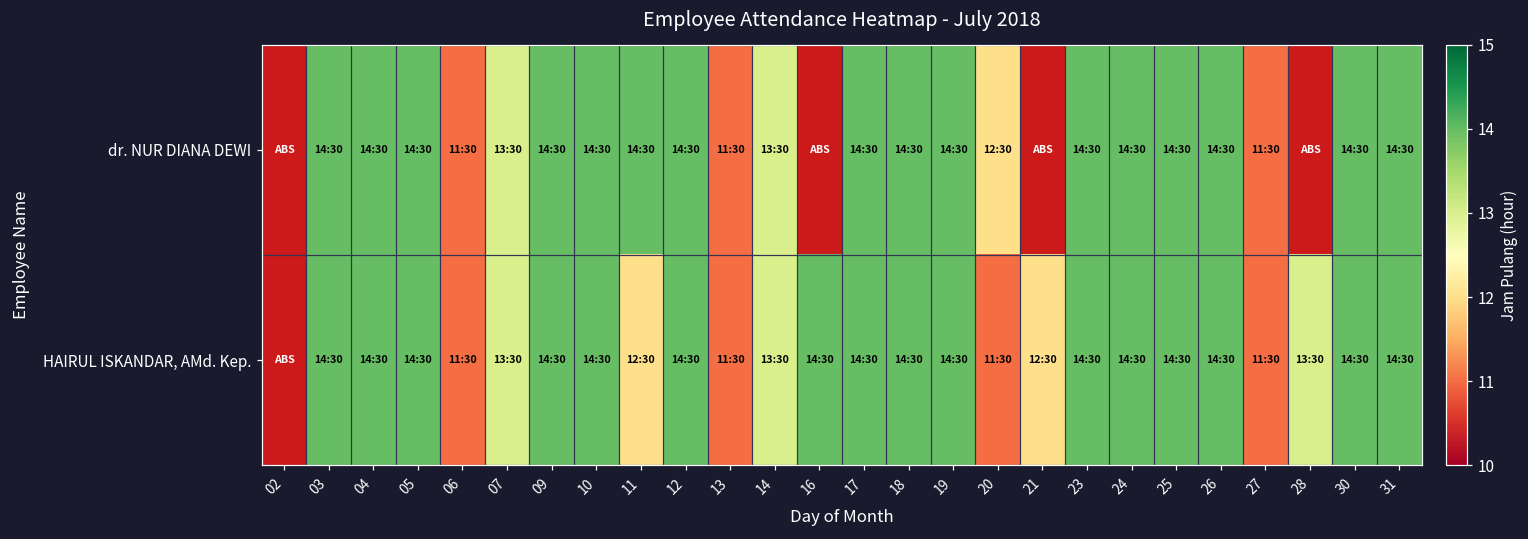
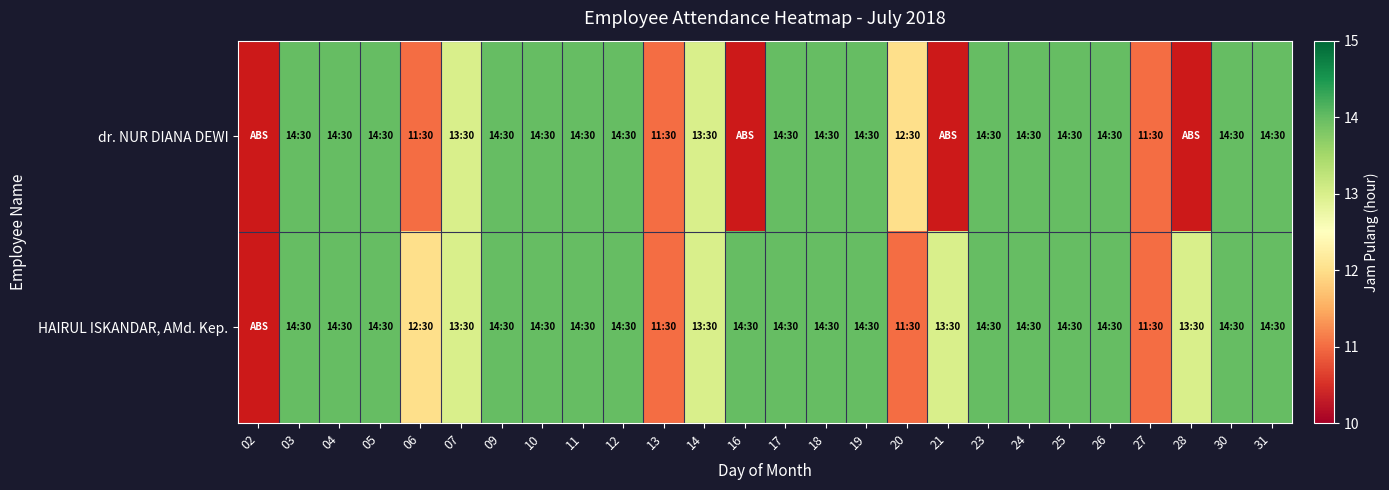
HAIRUL ISKANDAR, AMd. Kep., 06: 11:30 -> 12:30
HAIRUL ISKANDAR, AMd. Kep., 11: 12:30 -> 14:30
HAIRUL ISKANDAR, AMd. Kep., 21: 12:30 -> 13:30
